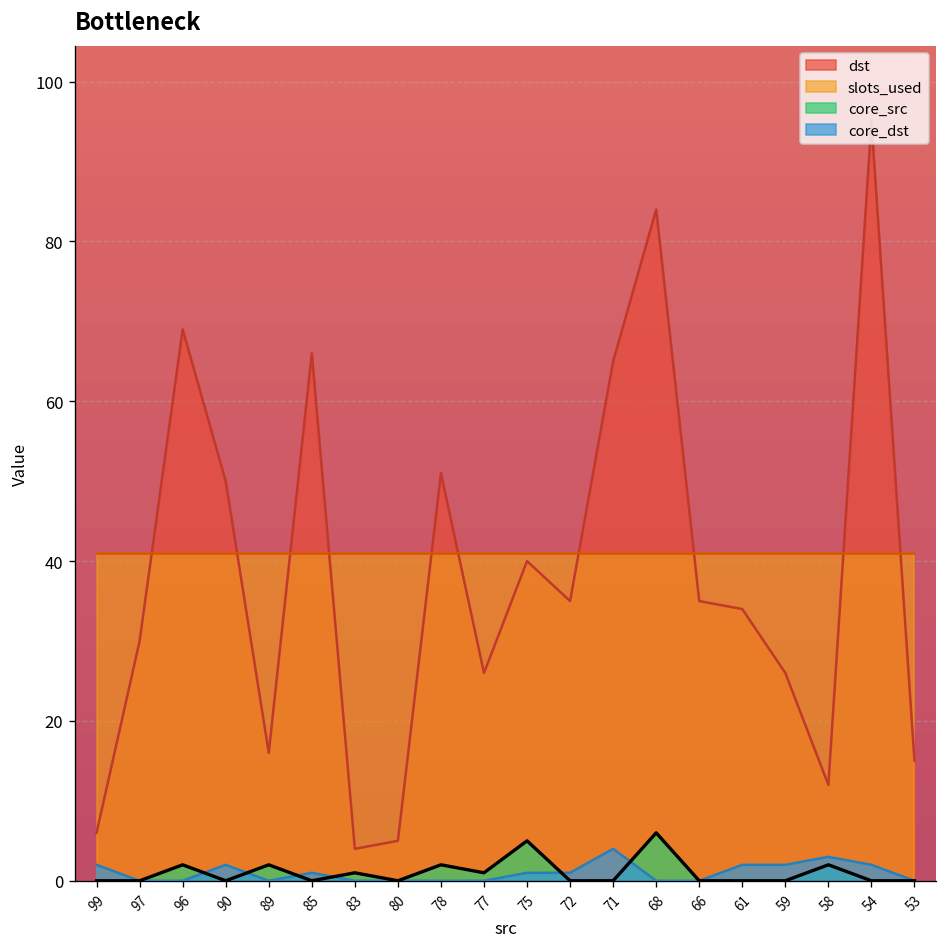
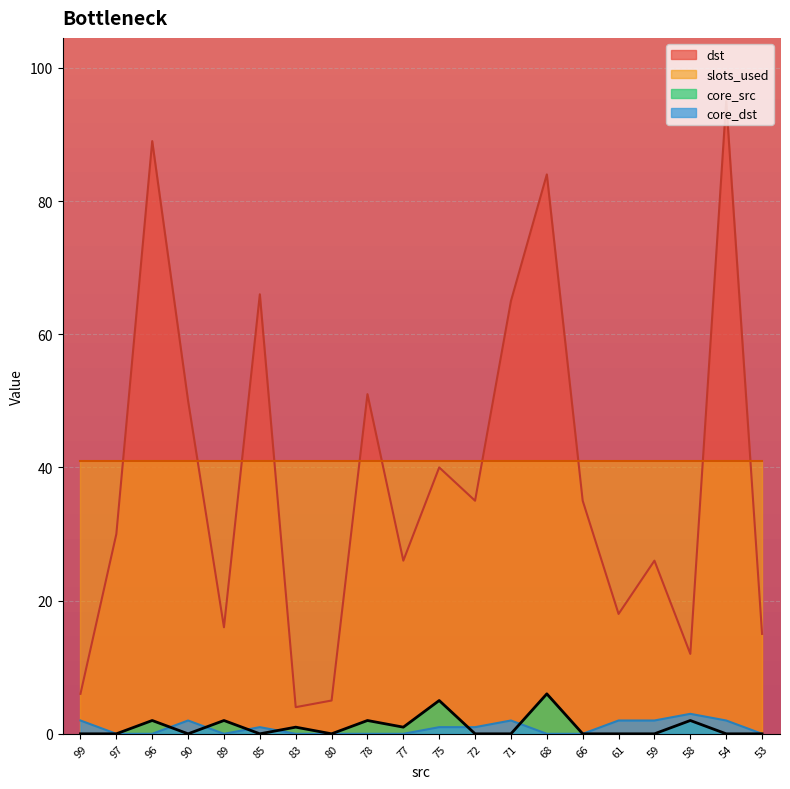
dst, 96: 69 -> 89
core_dst, 71: 4 -> 2
dst, 61: 34 -> 18
